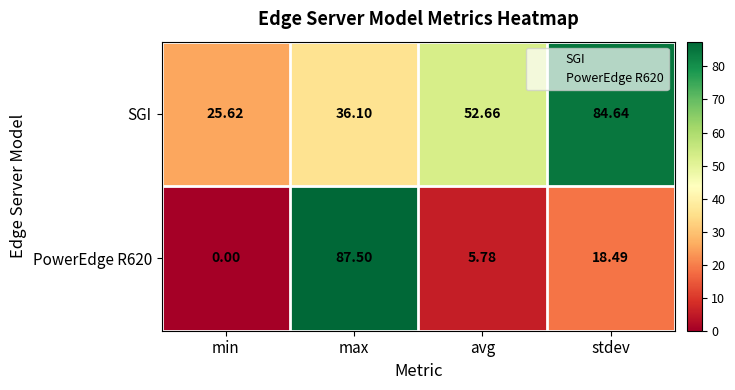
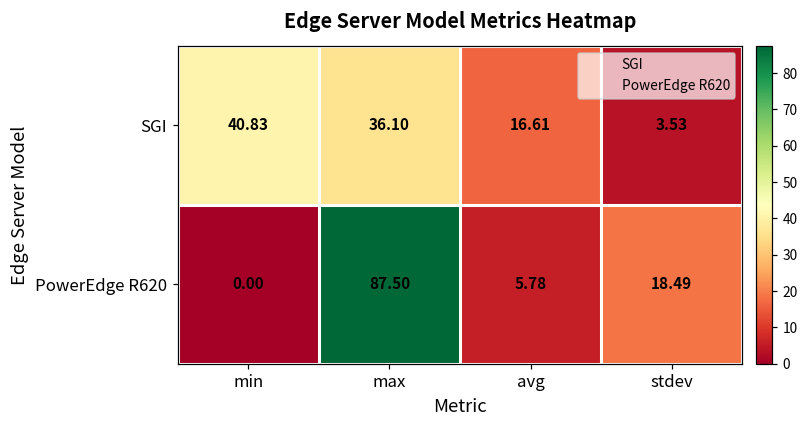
SGI, min: 25.62 -> 40.83
SGI, avg: 52.66 -> 16.61
SGI, stdev: 84.64 -> 3.53
